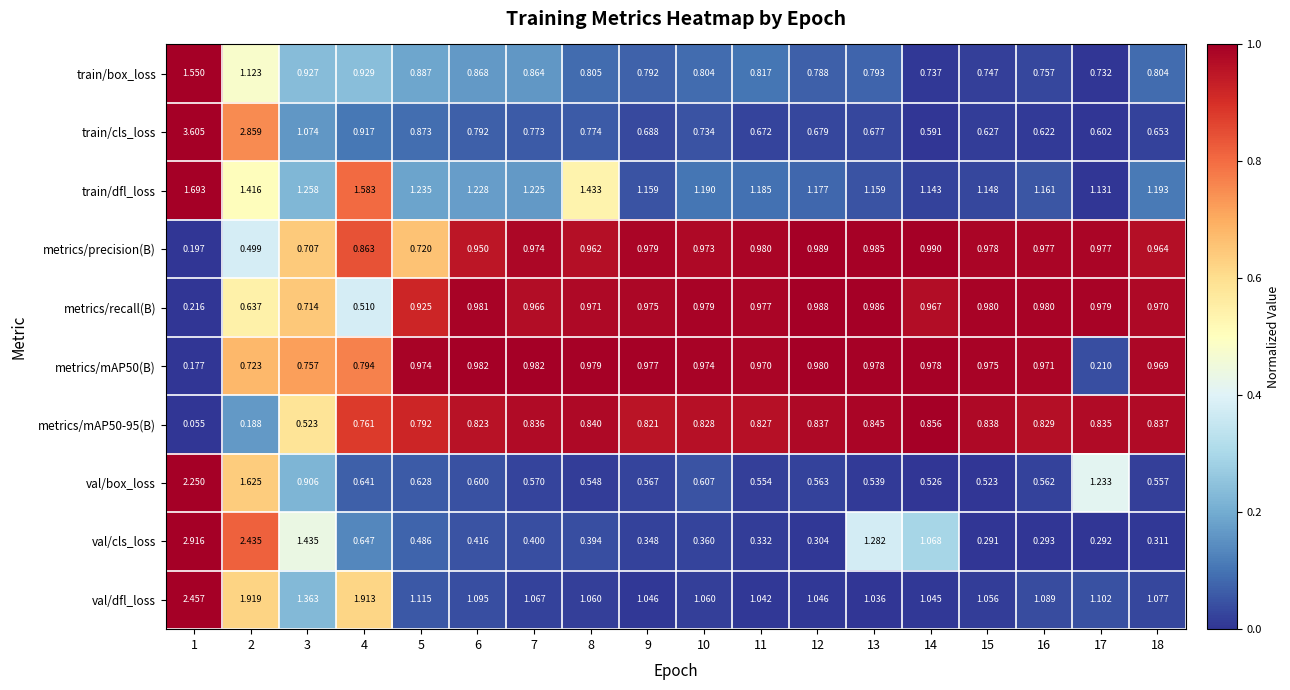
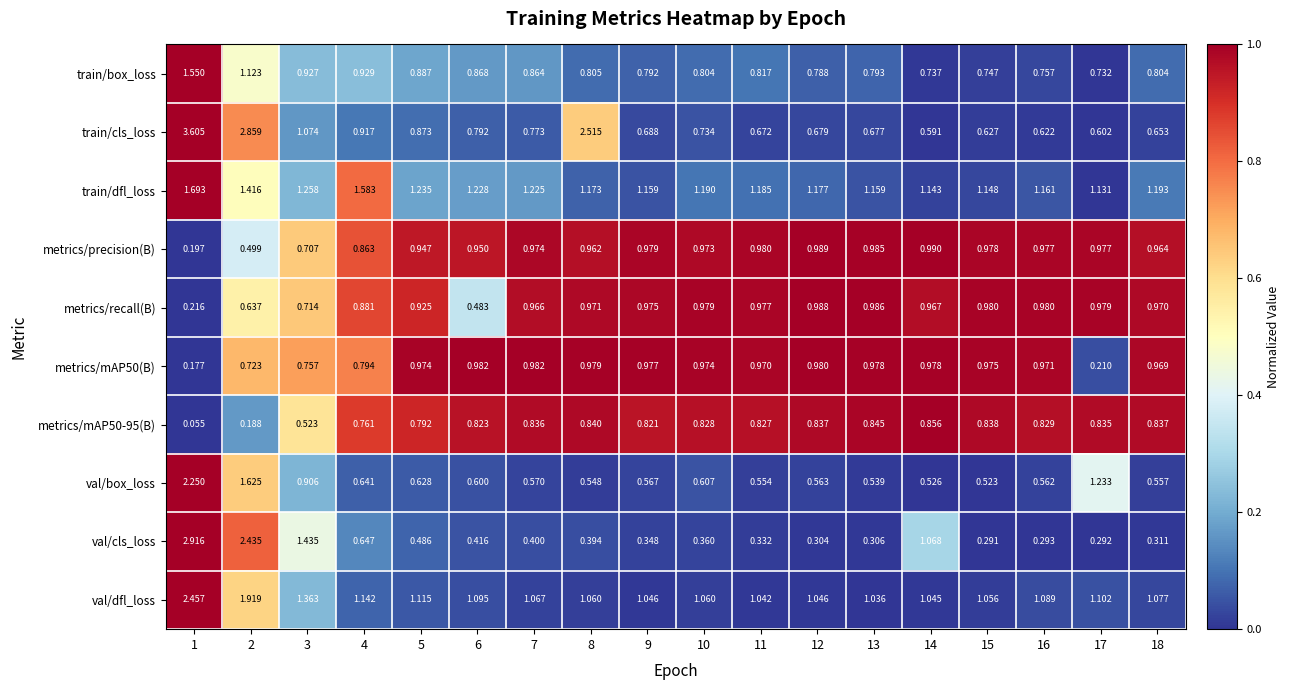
train/cls_loss, 8: 0.774 -> 2.515
train/dfl_loss, 8: 1.433 -> 1.173
metrics/precision(B), 5: 0.720 -> 0.947
metrics/recall(B), 4: 0.510 -> 0.881
metrics/recall(B), 6: 0.981 -> 0.483
val/cls_loss, 13: 1.282 -> 0.306
val/dfl_loss, 4: 1.913 -> 1.142
